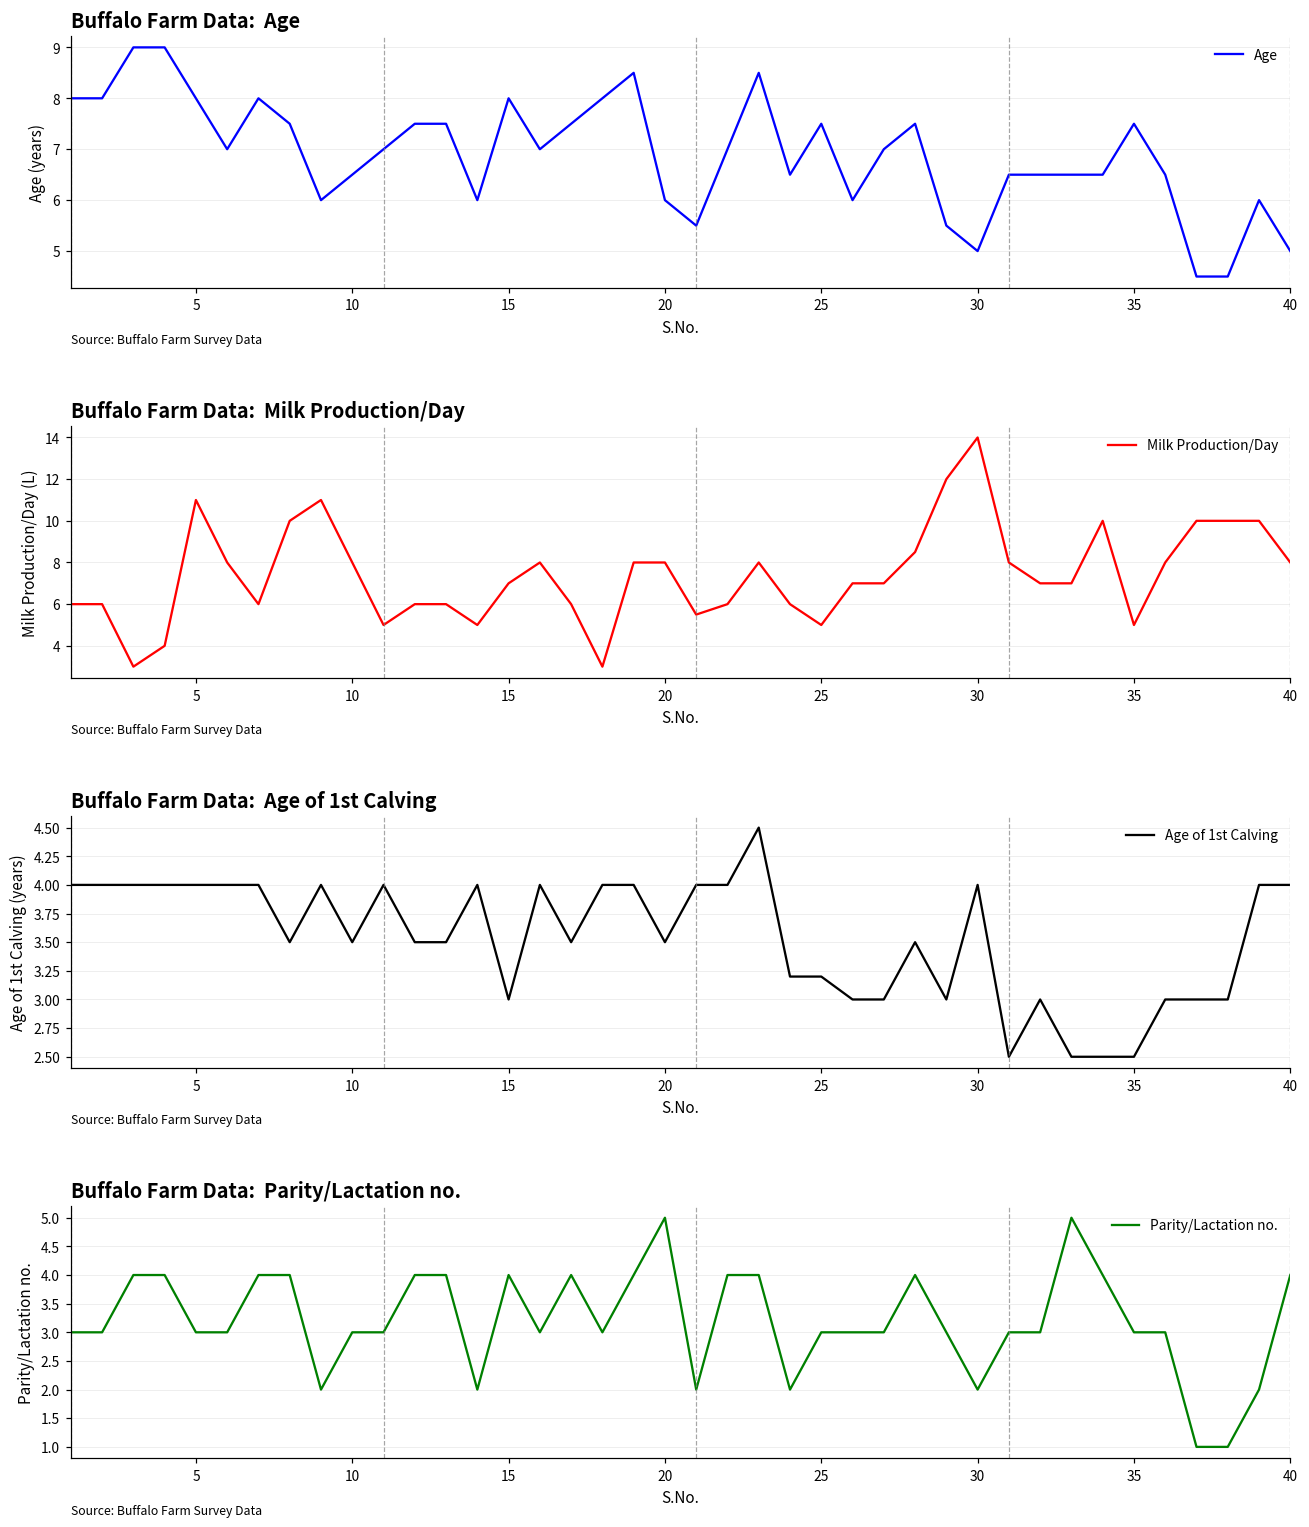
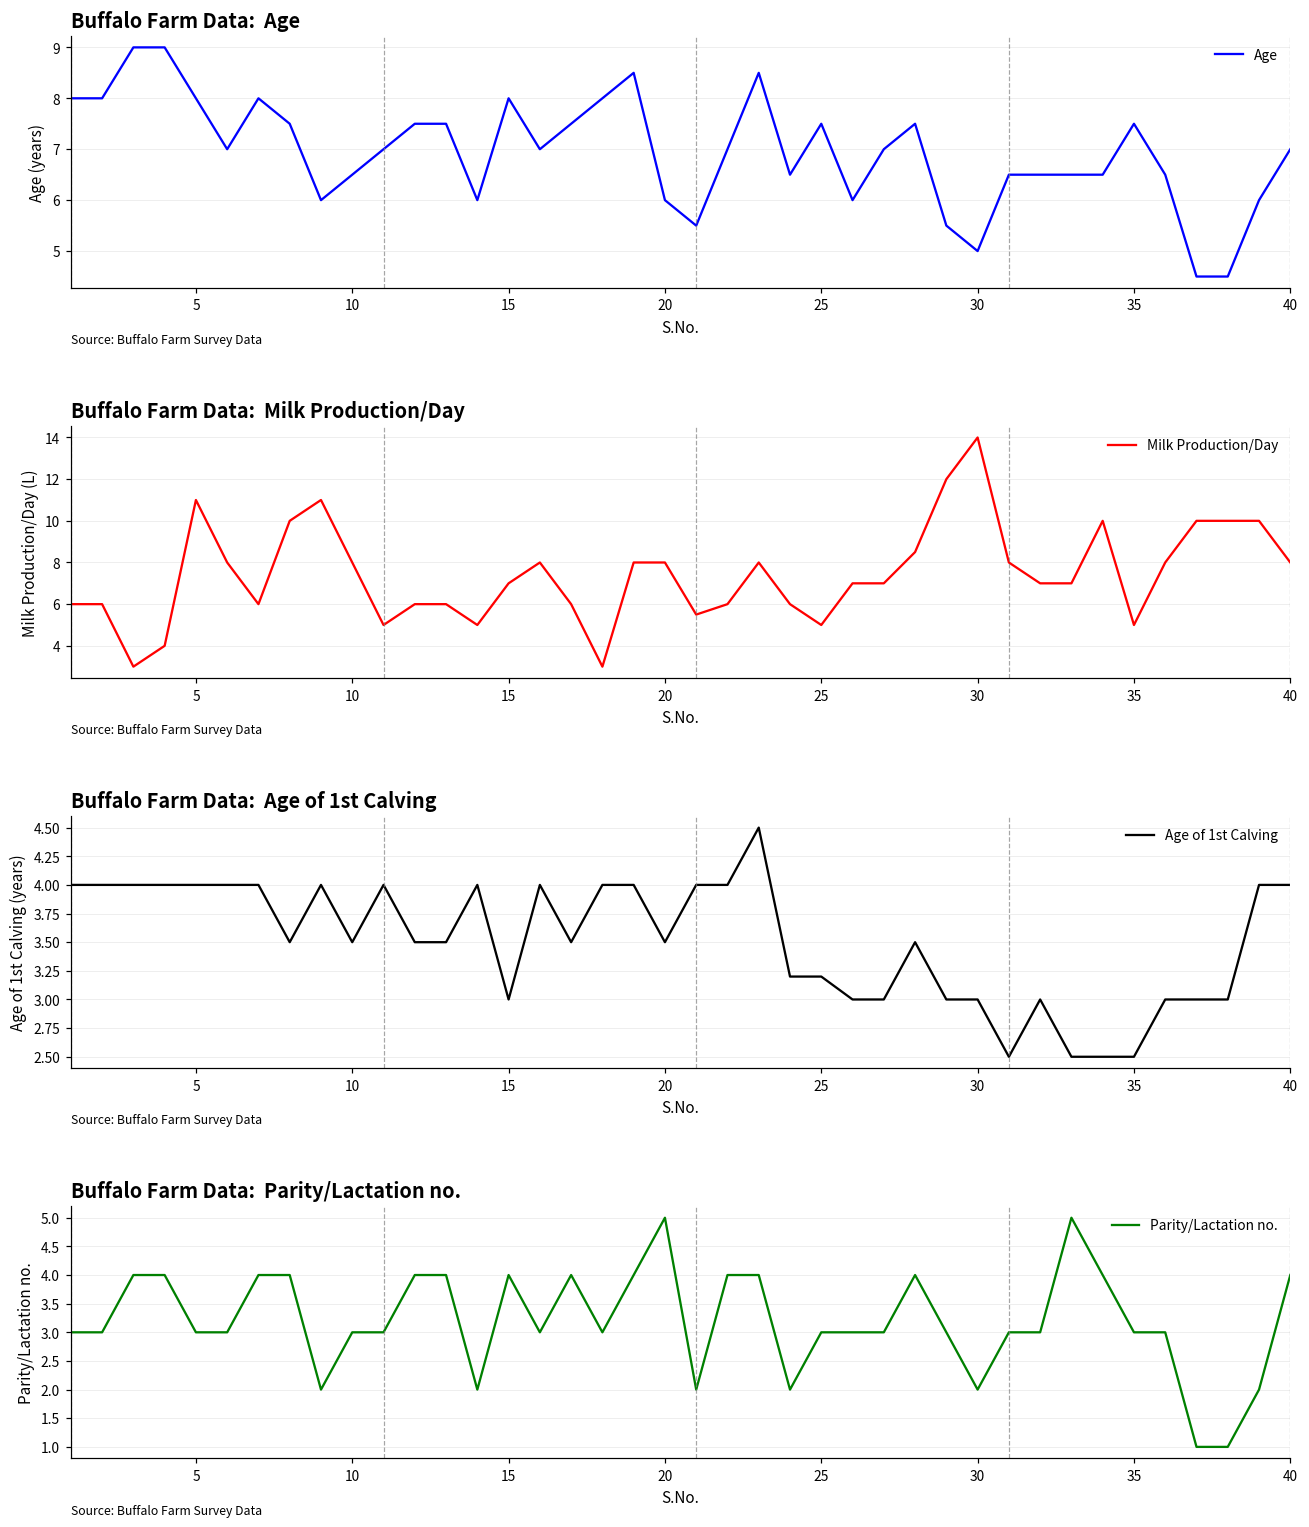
Buffalo Farm Data: Age, 40: 5 -> 7
Buffalo Farm Data: Age of 1st Calving, 30: 4 -> 3
